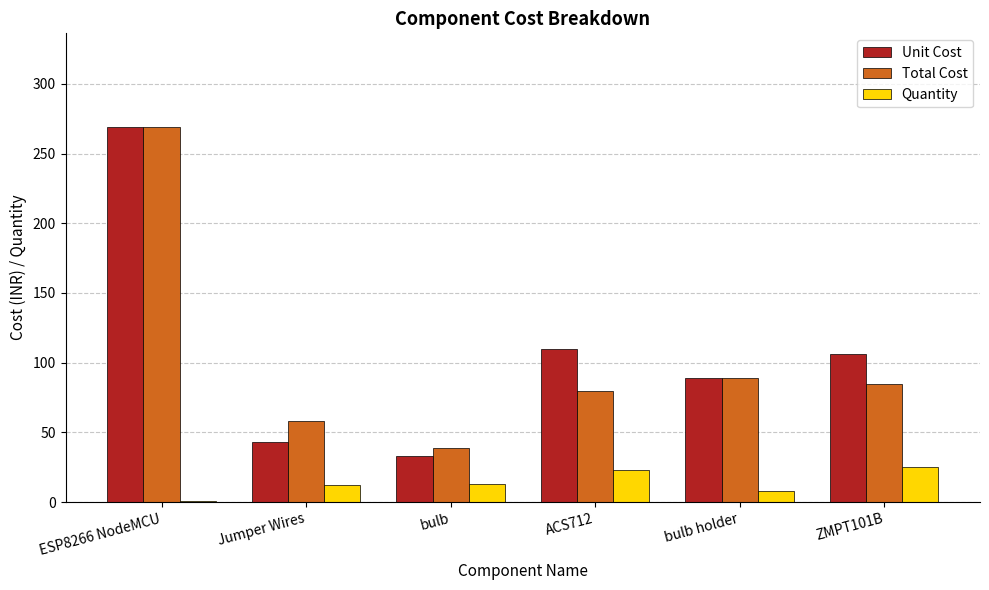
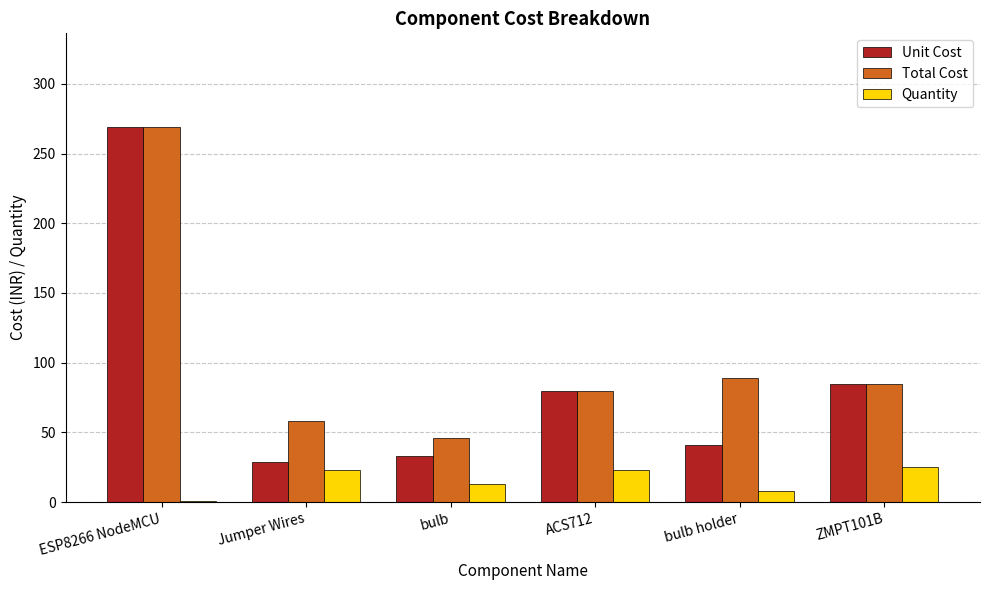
Unit Cost, Jumper Wires: 43 -> 29
Quantity, Jumper Wires: 12 -> 23
Total Cost, bulb: 39 -> 46
Unit Cost, ACS712: 110 -> 80
Unit Cost, bulb holder: 89 -> 41
Unit Cost, ZMPT101B: 106 -> 85
